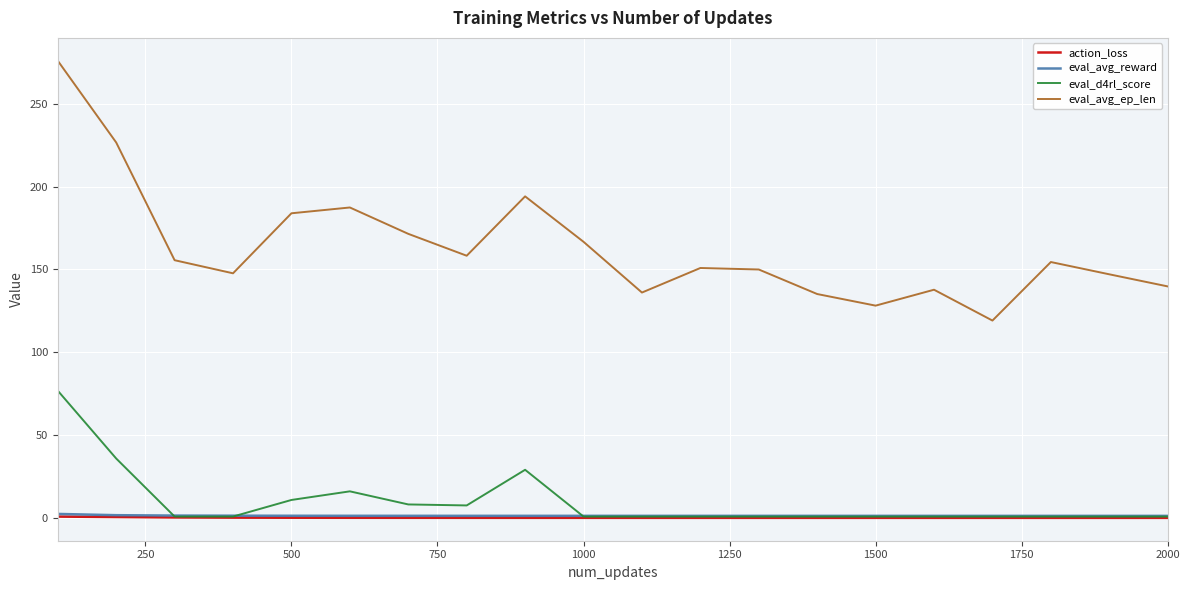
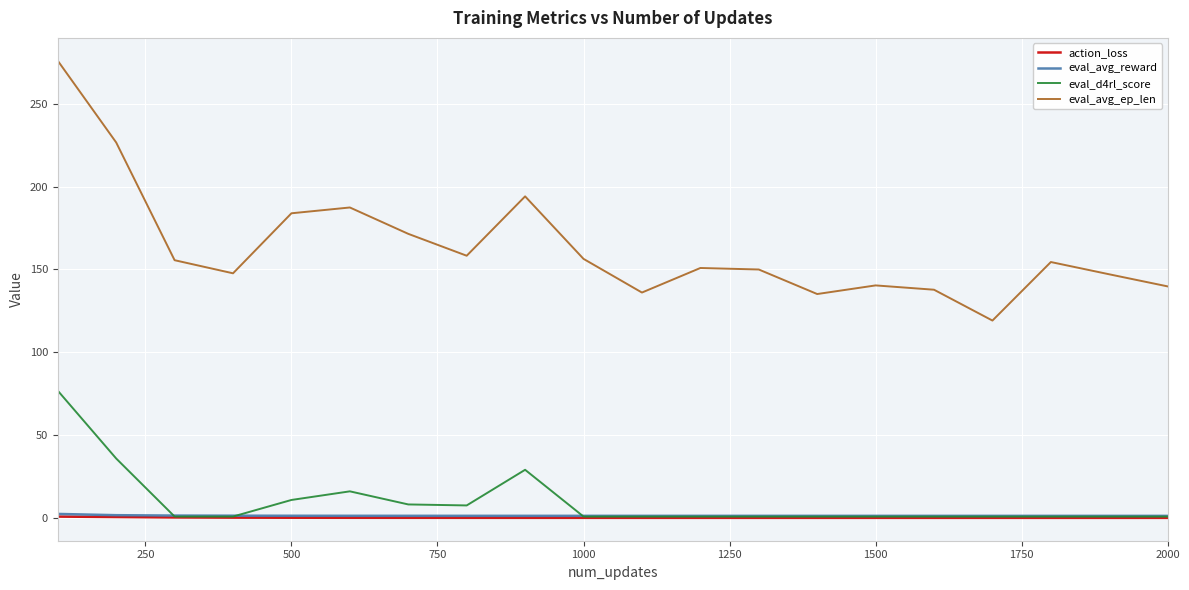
eval_avg_ep_len, 1000: 167 -> 156
eval_avg_ep_len, 1500: 128 -> 140
